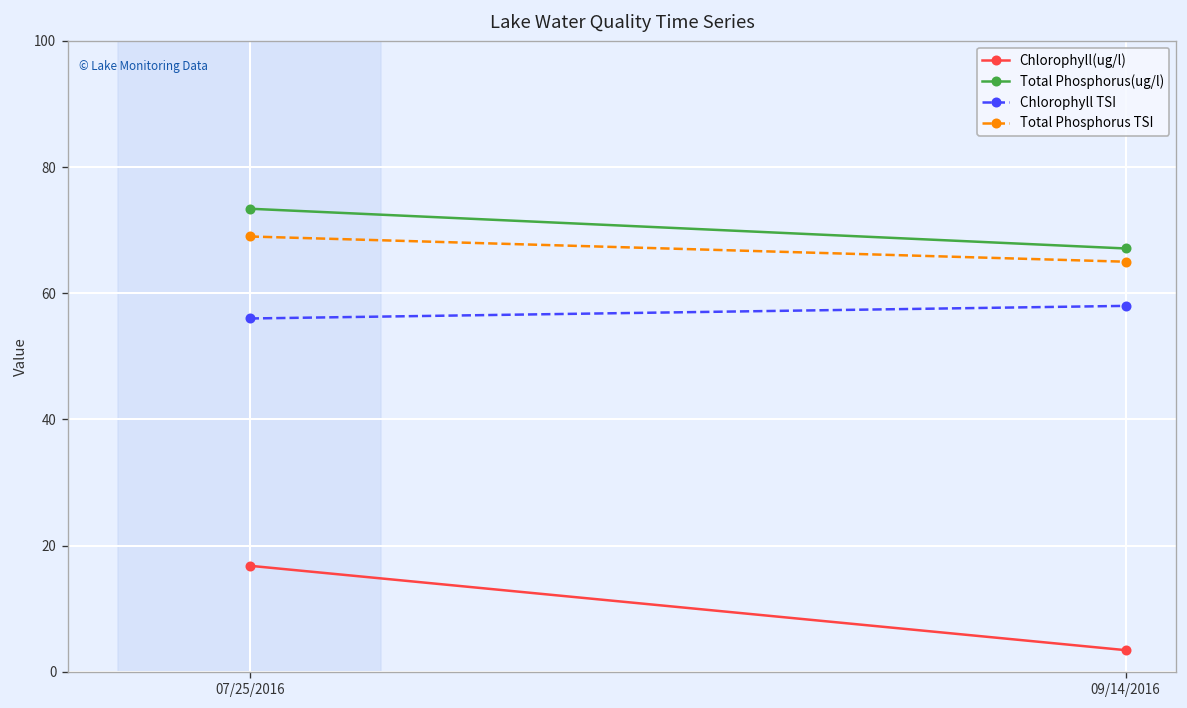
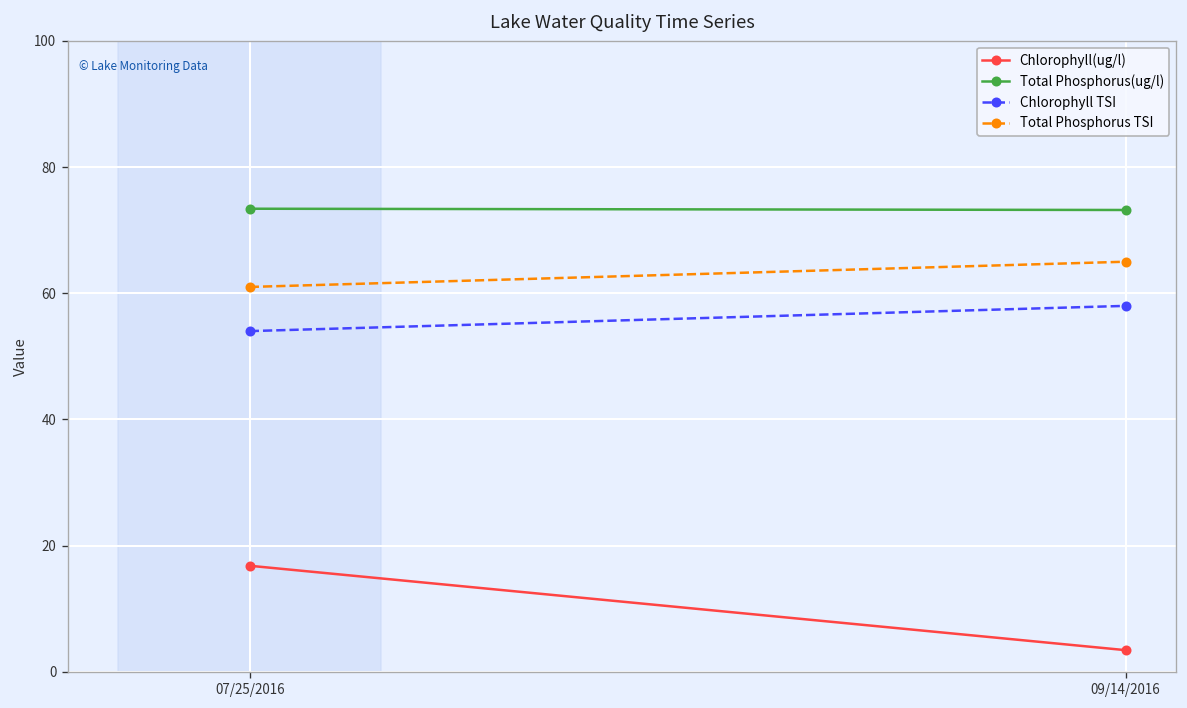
Chlorophyll TSI, 07/25/2016: 56 -> 54
Total Phosphorus TSI, 07/25/2016: 69 -> 61
Total Phosphorus(ug/l), 09/14/2016: 67 -> 73
